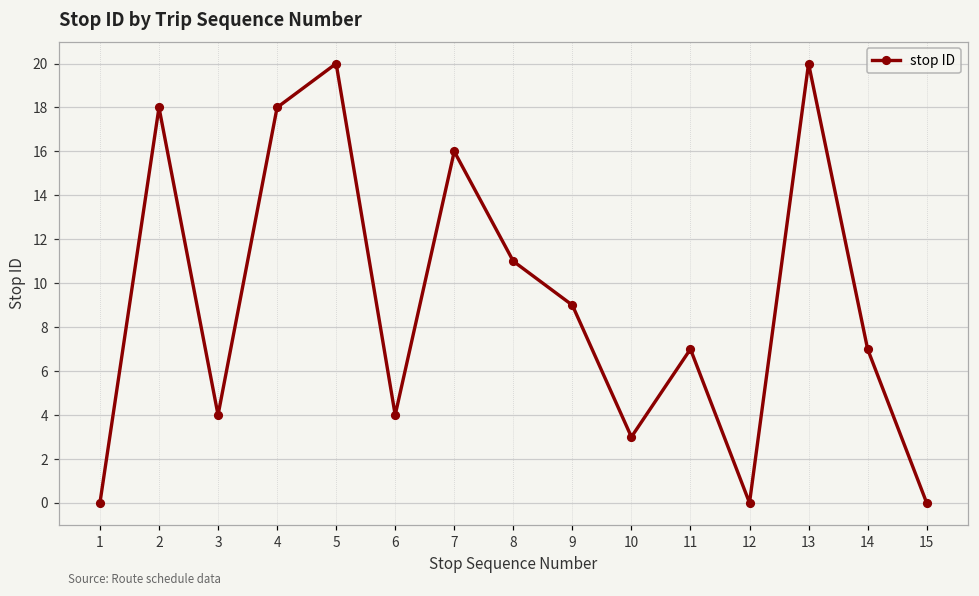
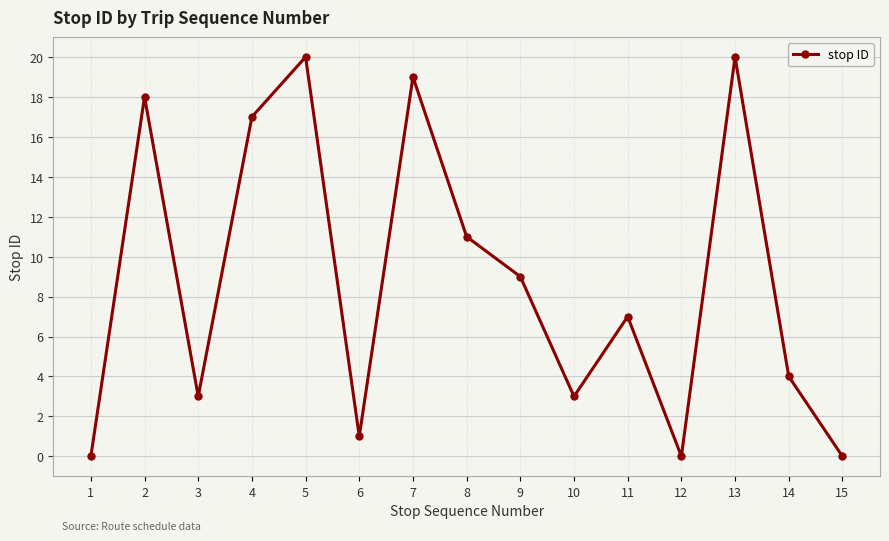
3: 4 -> 3
4: 18 -> 17
6: 4 -> 1
7: 16 -> 19
14: 7 -> 4
